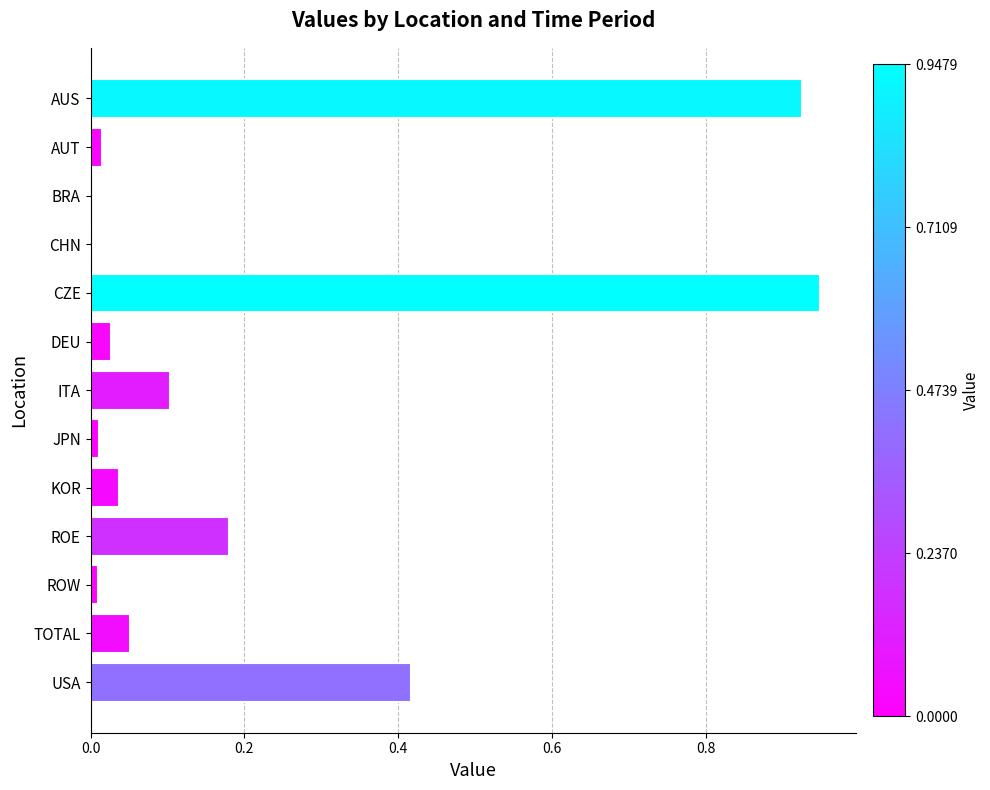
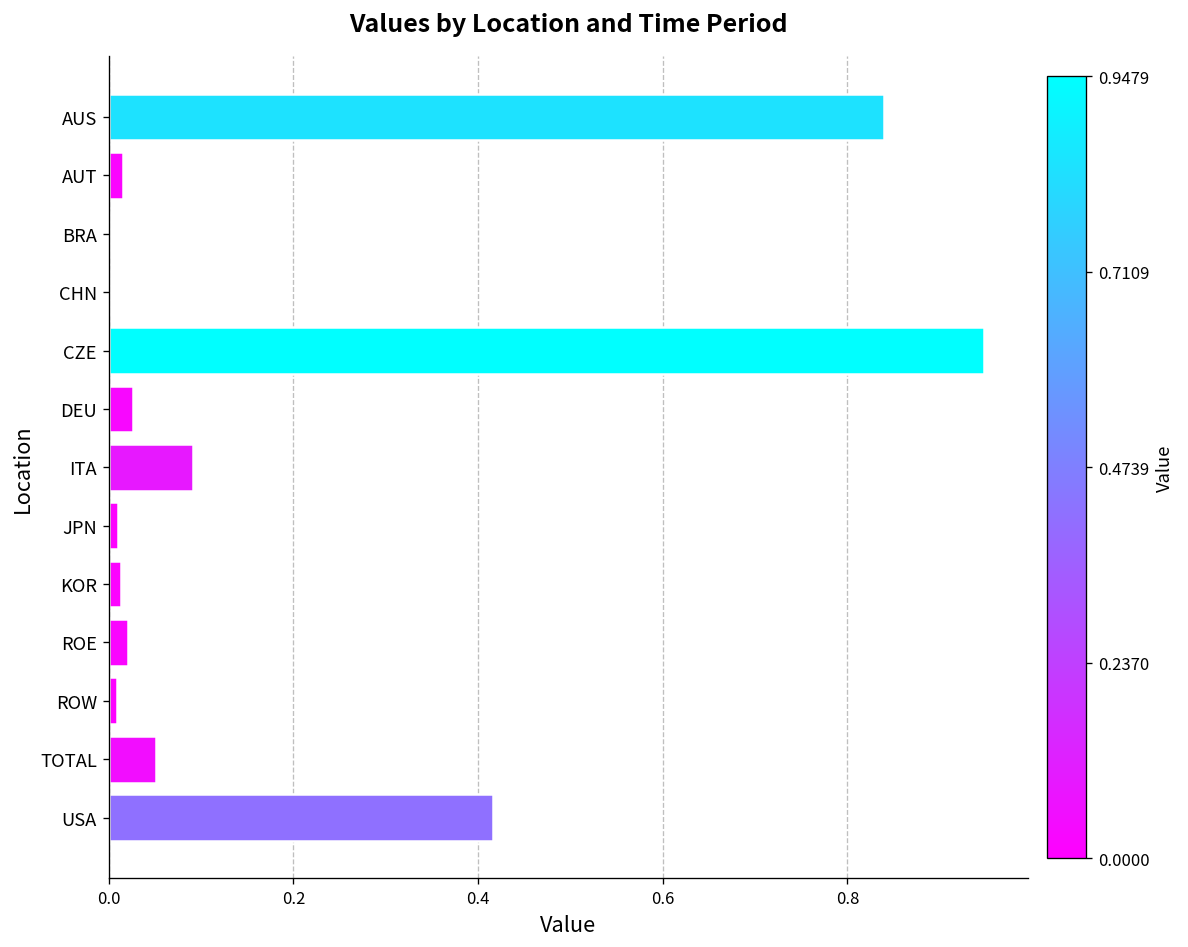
AUS: 0.92 -> 0.84
ITA: 0.10 -> 0.09
KOR: 0.04 -> 0.01
ROE: 0.18 -> 0.02
